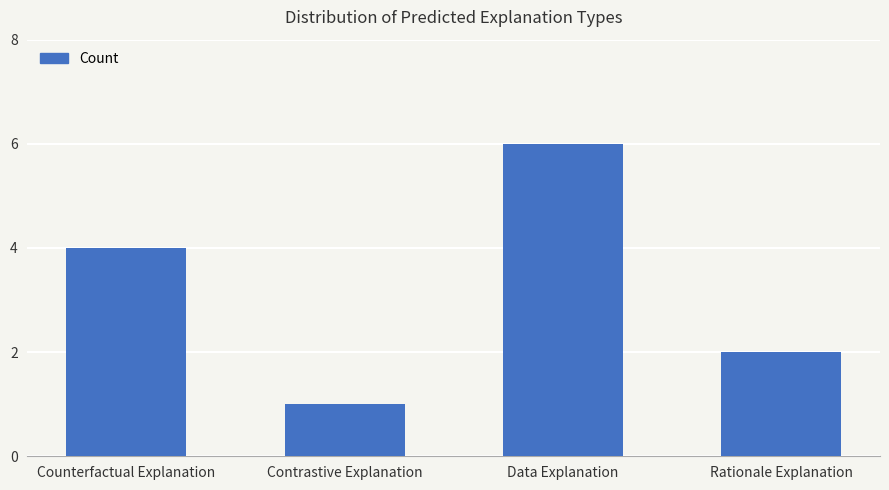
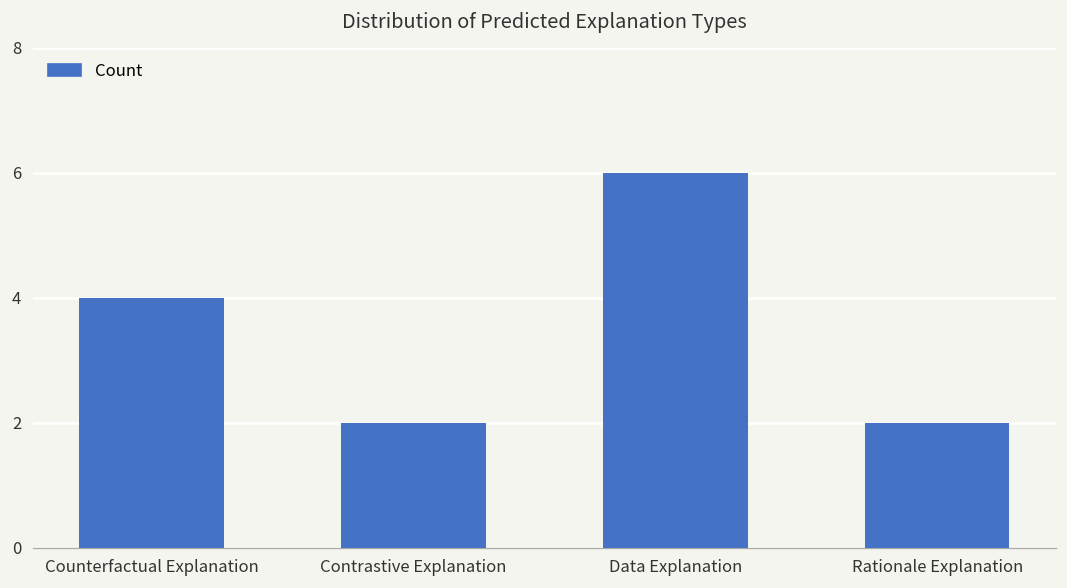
Contrastive Explanation: 1 -> 2
